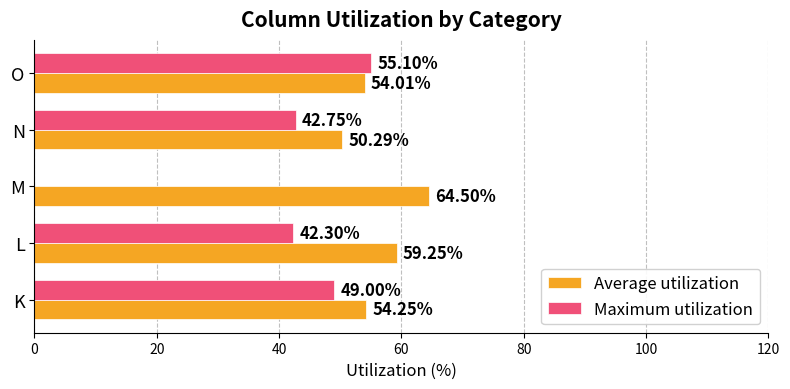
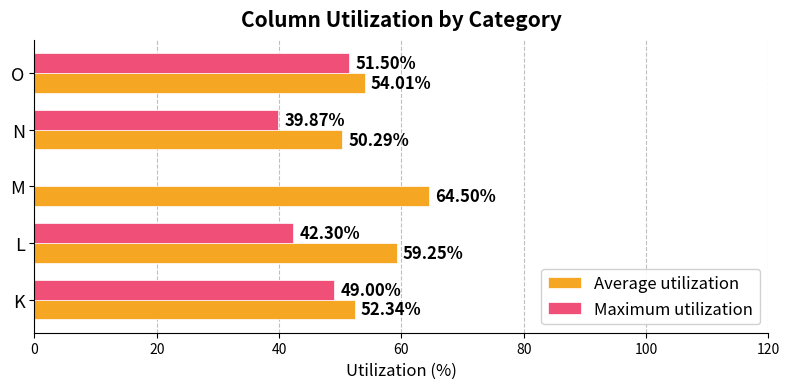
Maximum utilization, O: 55.10% -> 51.50%
Maximum utilization, N: 42.75% -> 39.87%
Average utilization, K: 54.25% -> 52.34%
